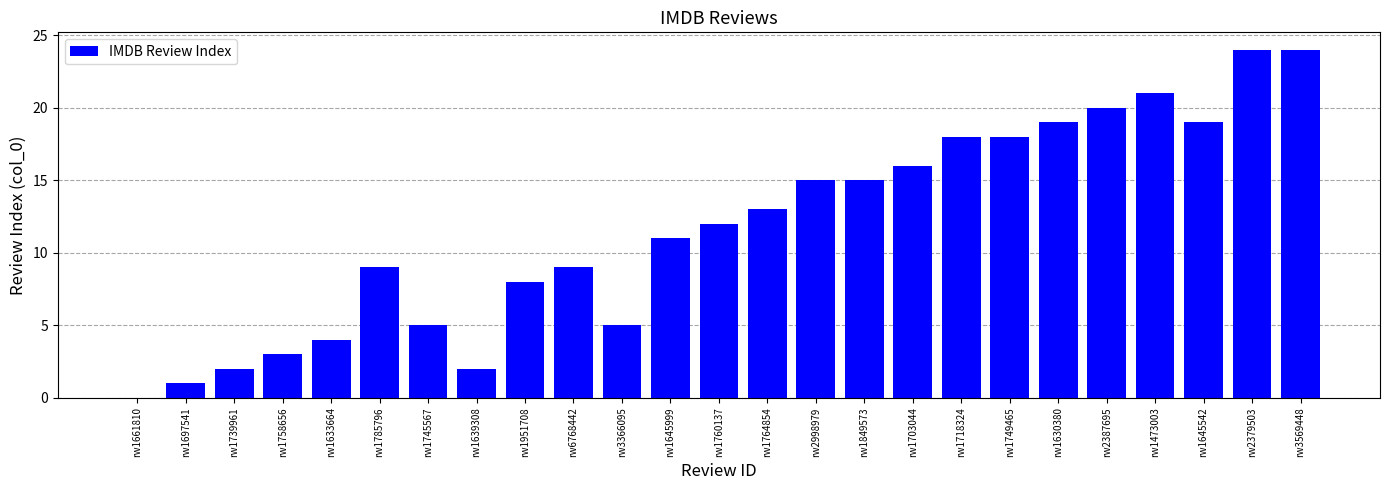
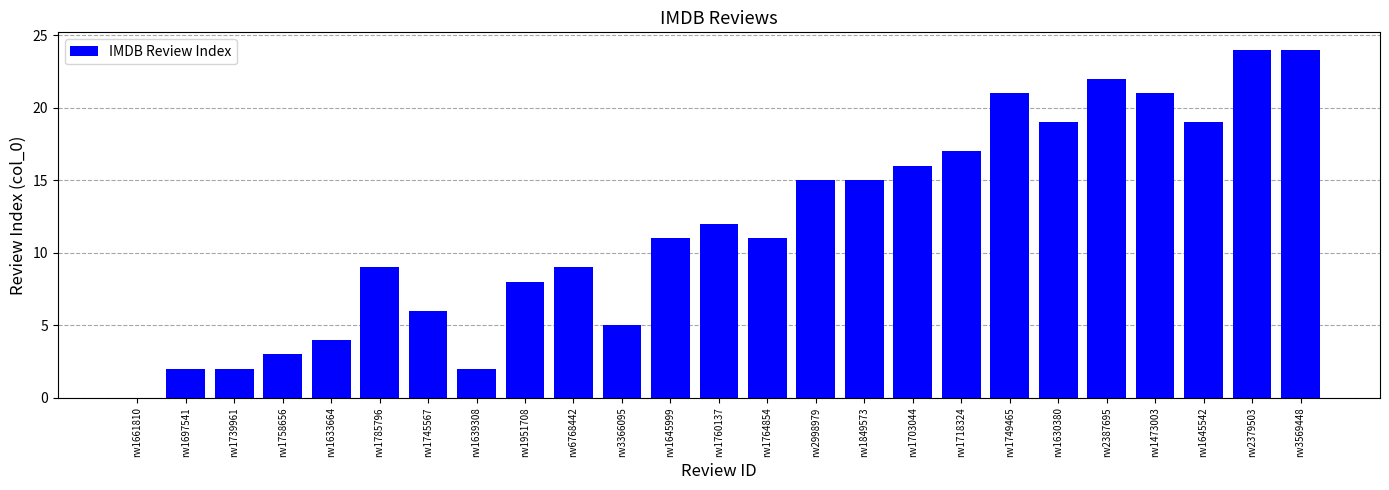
rw1697541: 1 -> 2
rw1745567: 5 -> 6
rw1764854: 13 -> 11
rw1718324: 18 -> 17
rw1749465: 18 -> 21
rw2387695: 20 -> 22
